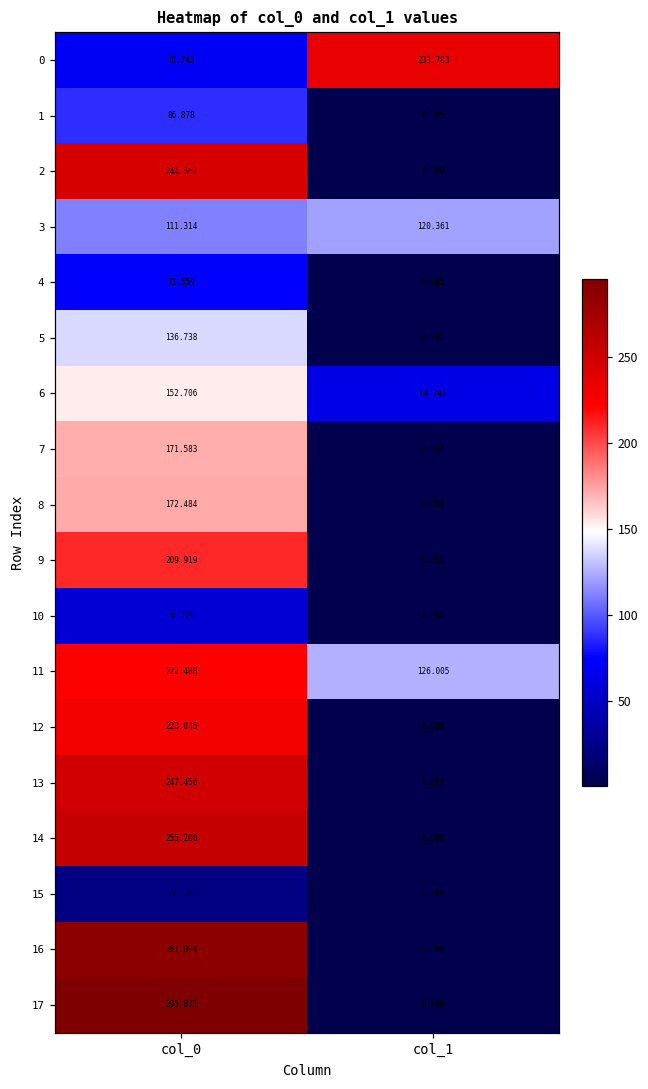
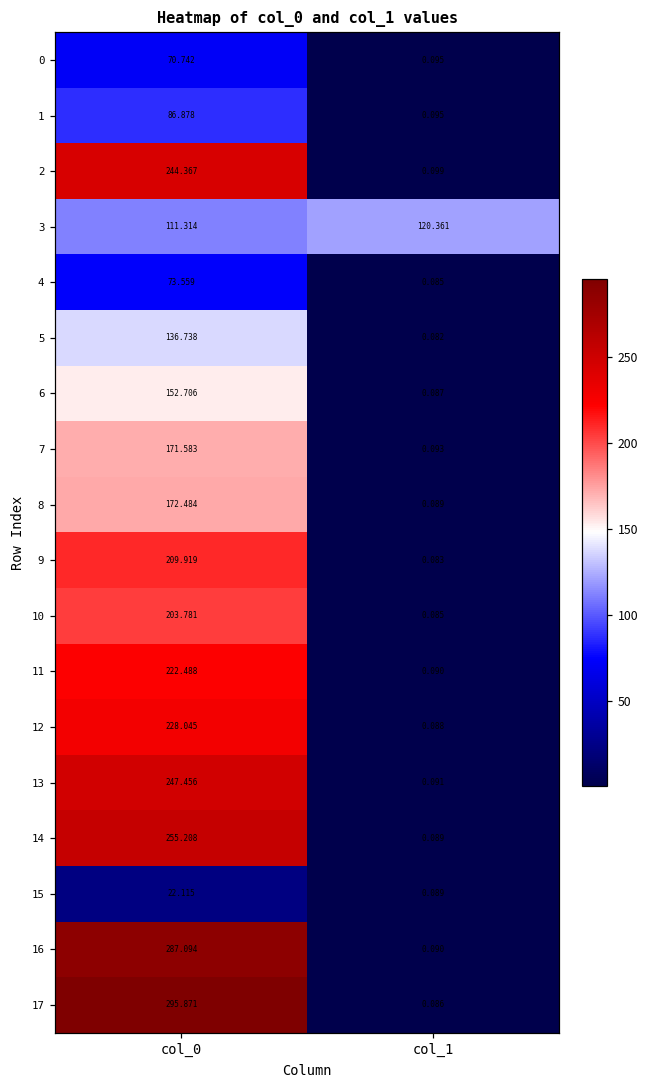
0, col_1: 233.783 -> 0.095
6, col_1: 64.247 -> 0.087
10, col_0: 56.726 -> 203.781
11, col_1: 126.005 -> 0.090
